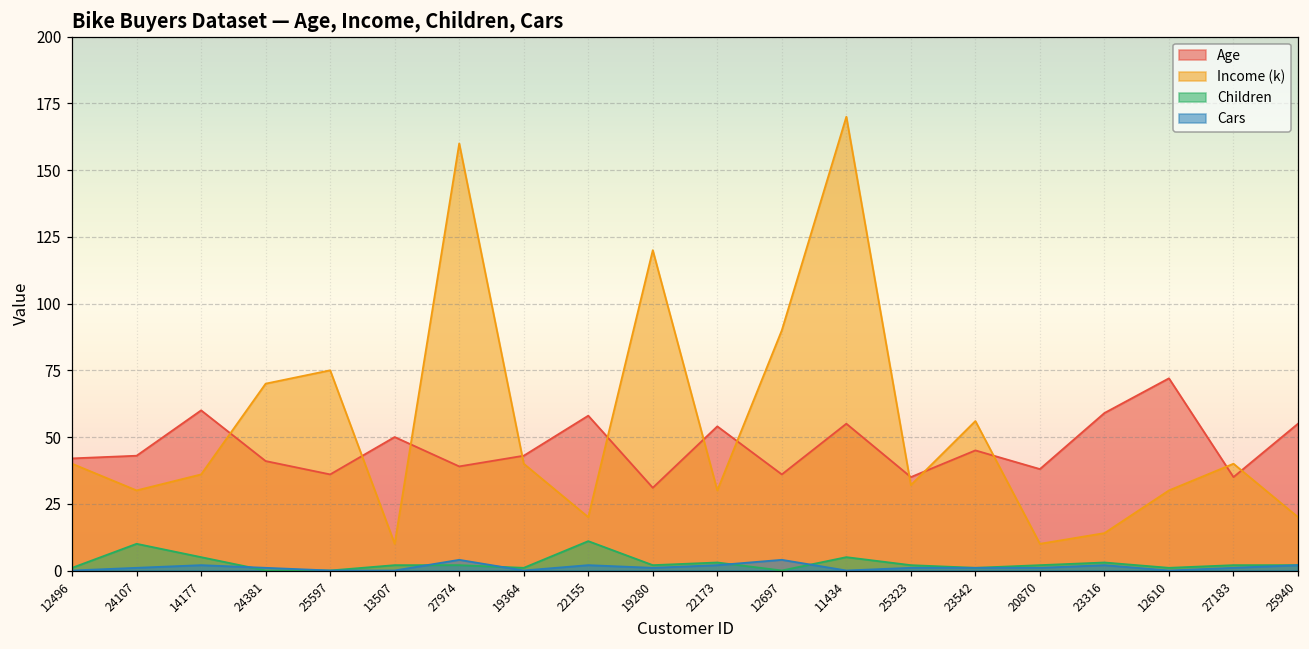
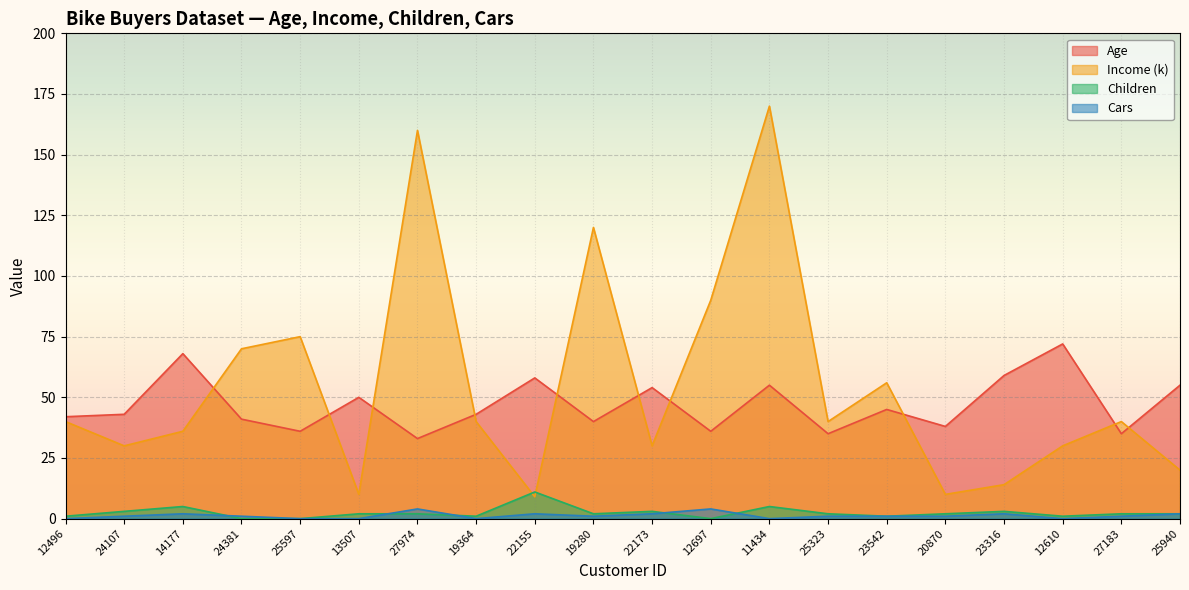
Children, 24107: 10 -> 3
Age, 14177: 60 -> 68
Age, 27974: 39 -> 33
Income (k), 22155: 20 -> 9
Age, 19280: 31 -> 40
Income (k), 25323: 32 -> 40
